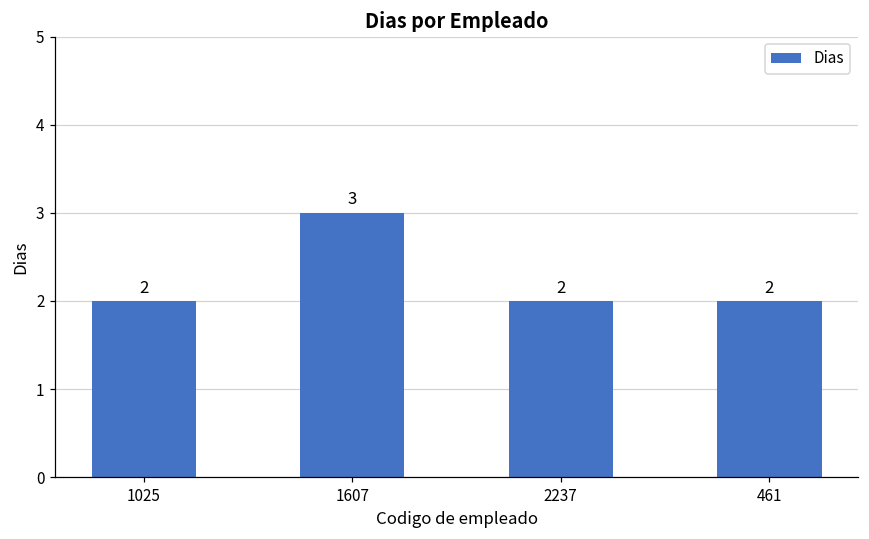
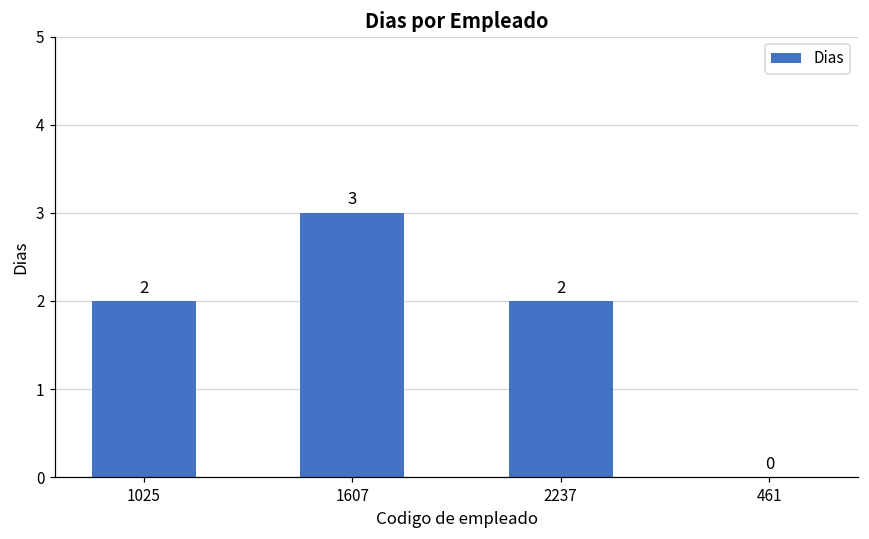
461: 2 -> 0
